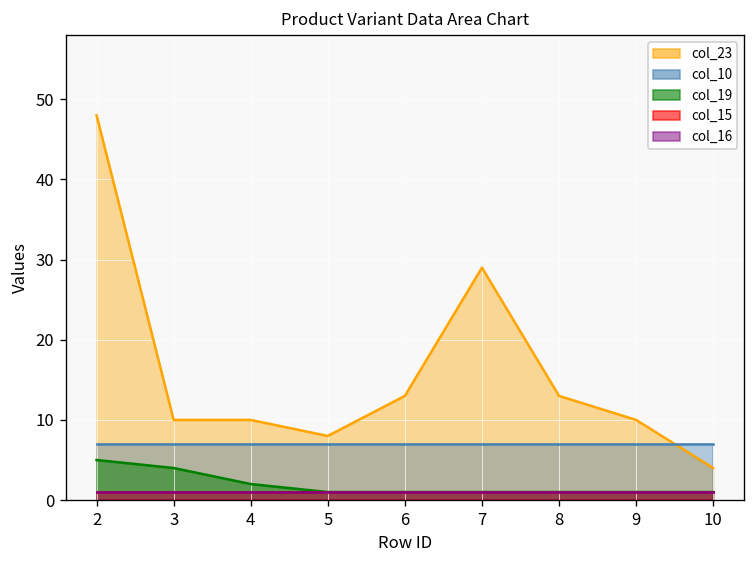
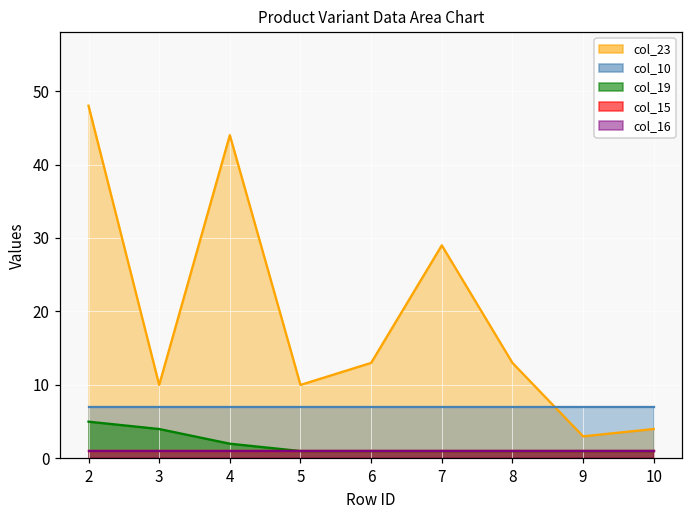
col_23, 4: 10 -> 44
col_23, 5: 8 -> 10
col_23, 9: 10 -> 3
